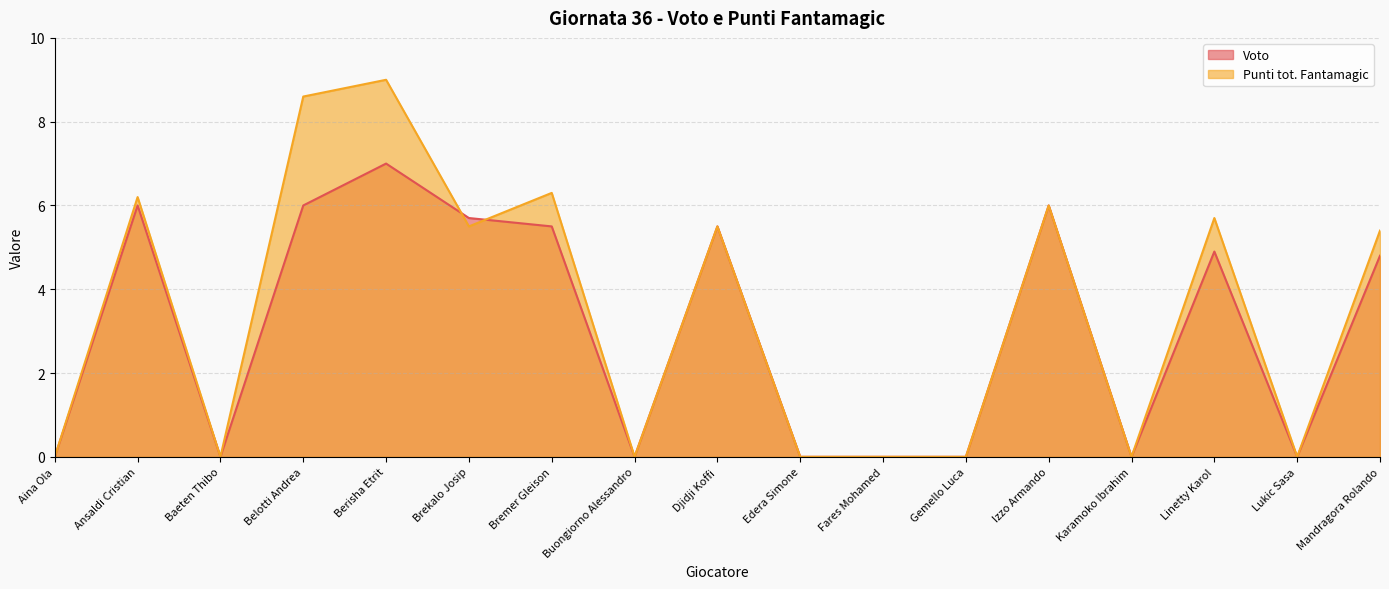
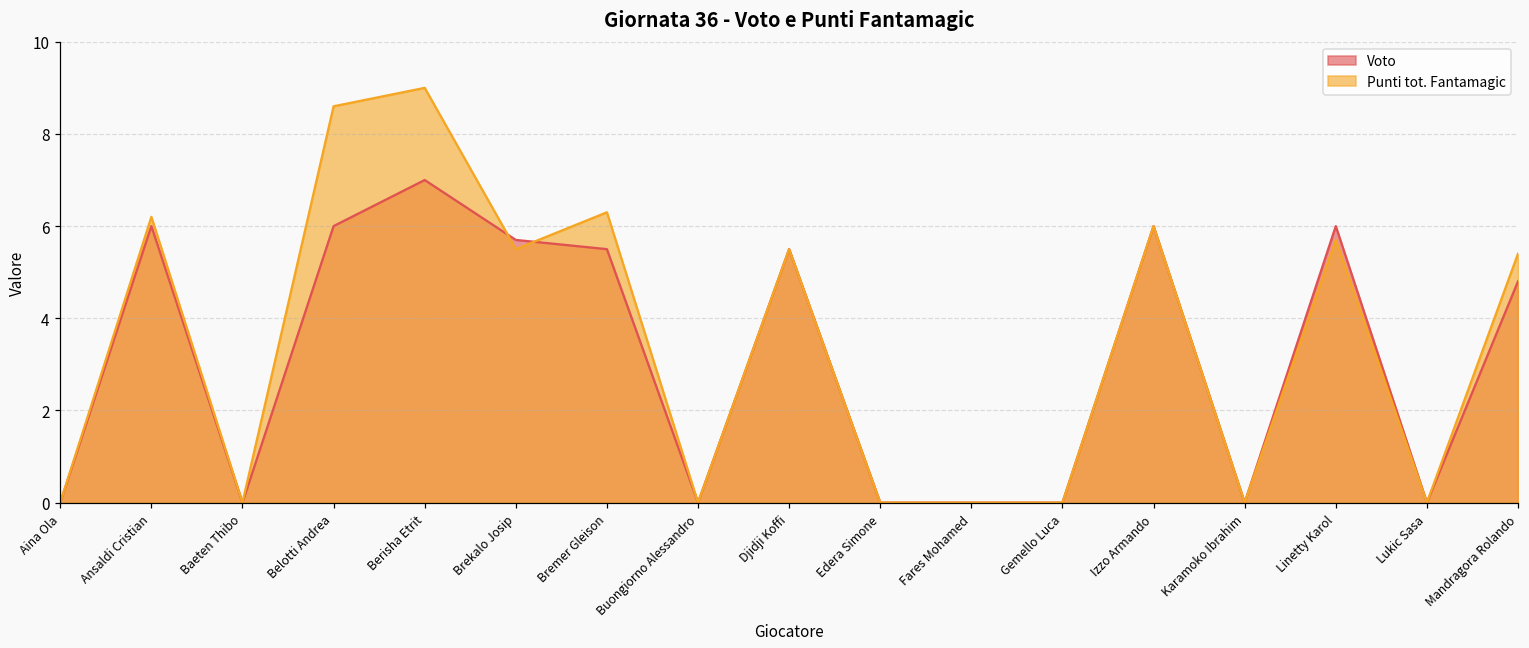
Voto, Linetty Karol: 4.9 -> 6.0
